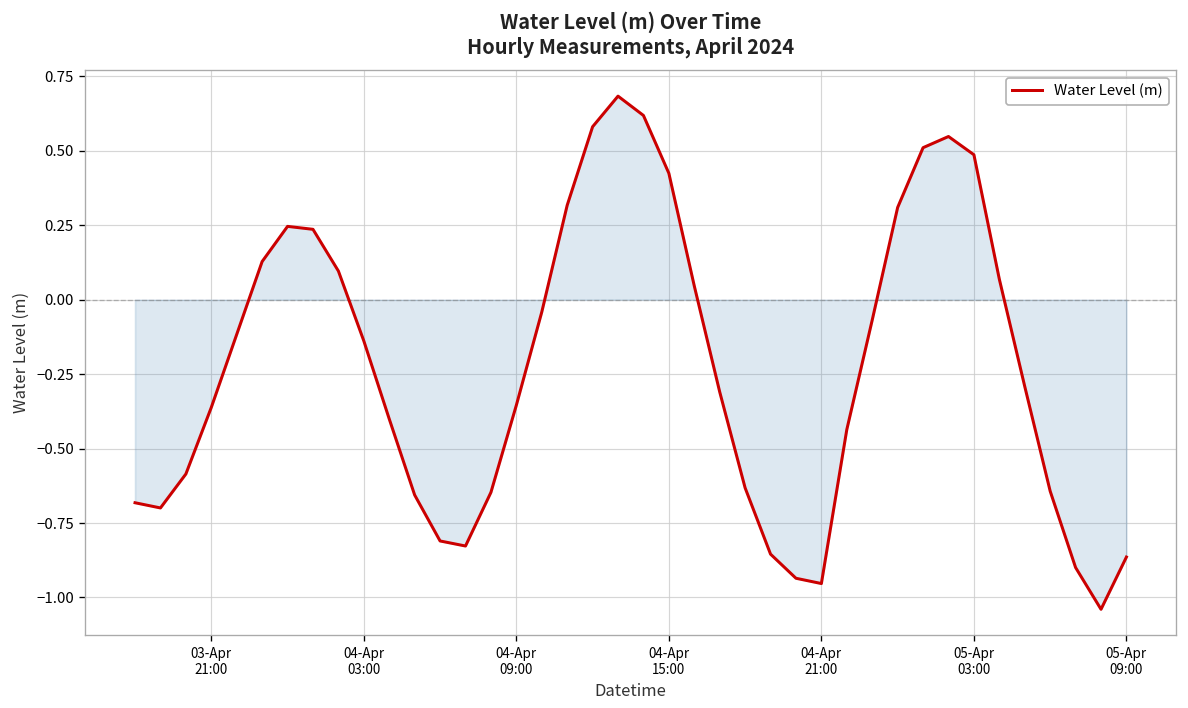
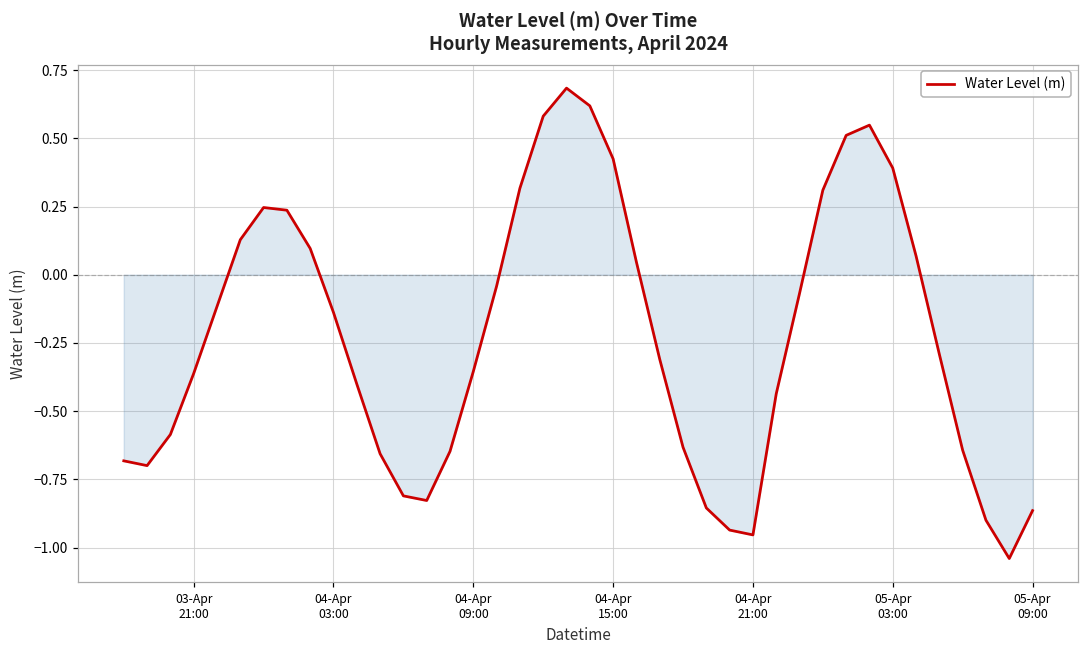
Water Level (m), 05-Apr 03:00: 0.49 -> 0.39
